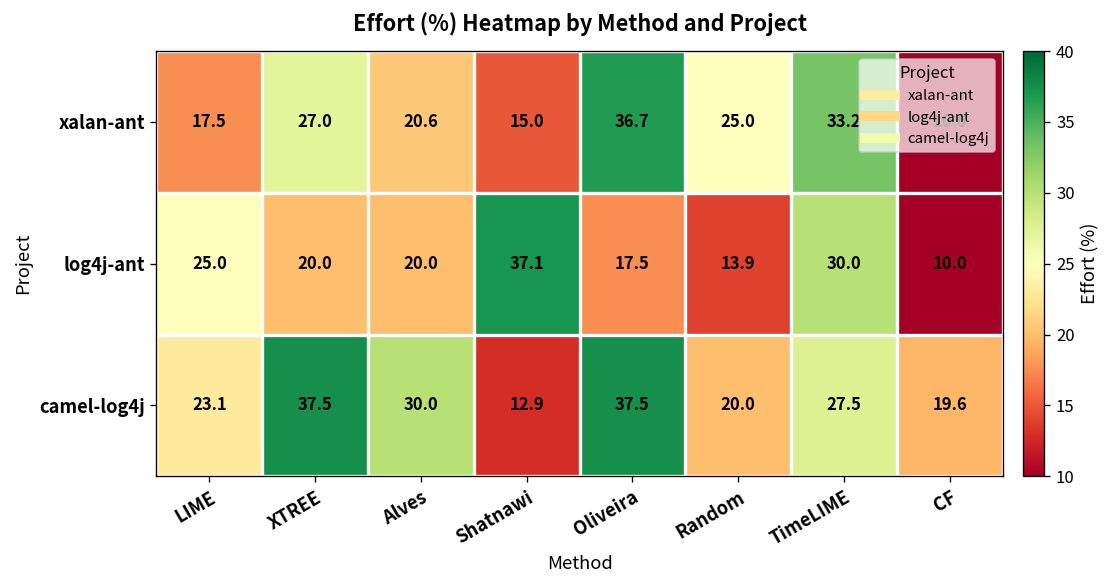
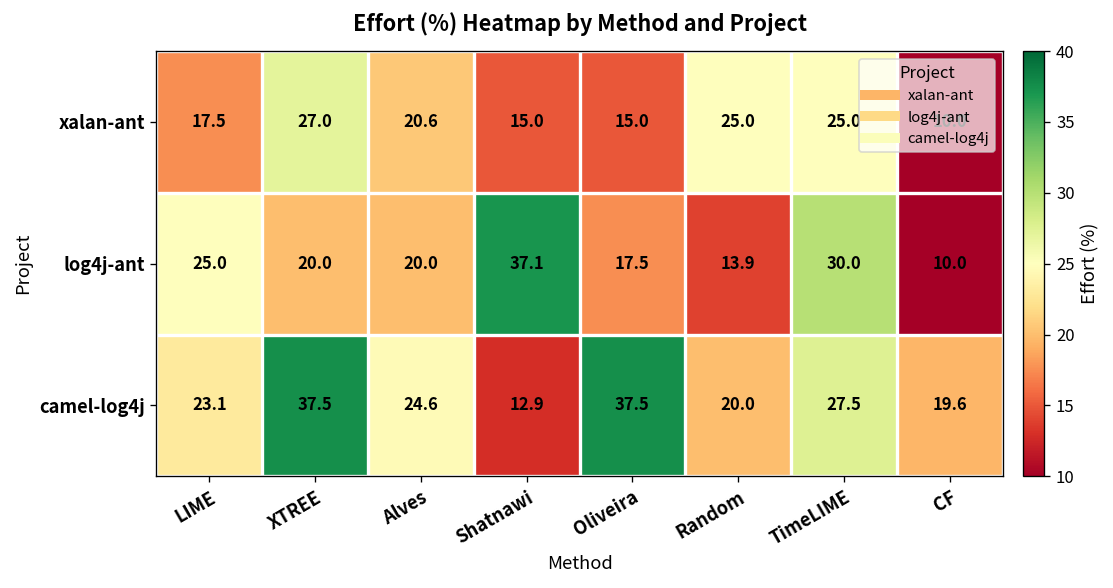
xalan-ant, Oliveira: 36.7 -> 15.0
xalan-ant, TimeLIME: 33.2 -> 25.0
camel-log4j, Alves: 30.0 -> 24.6
